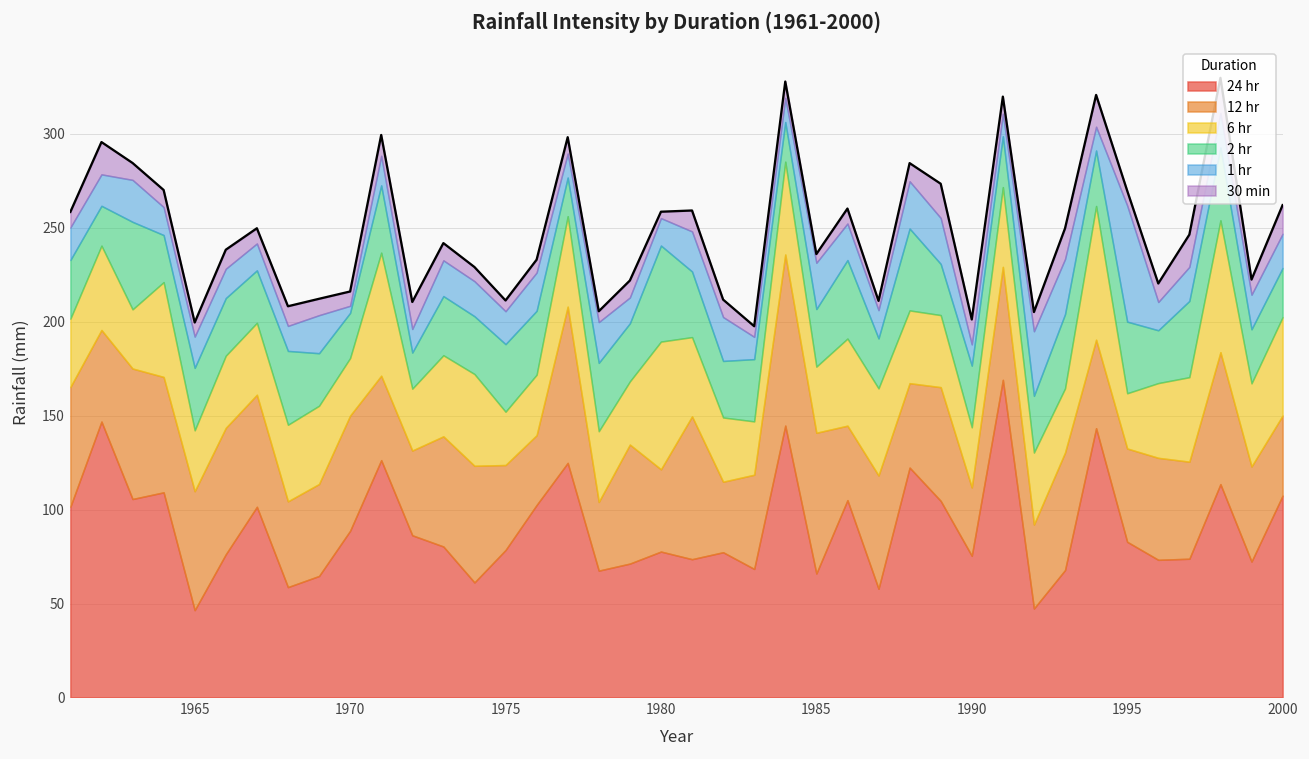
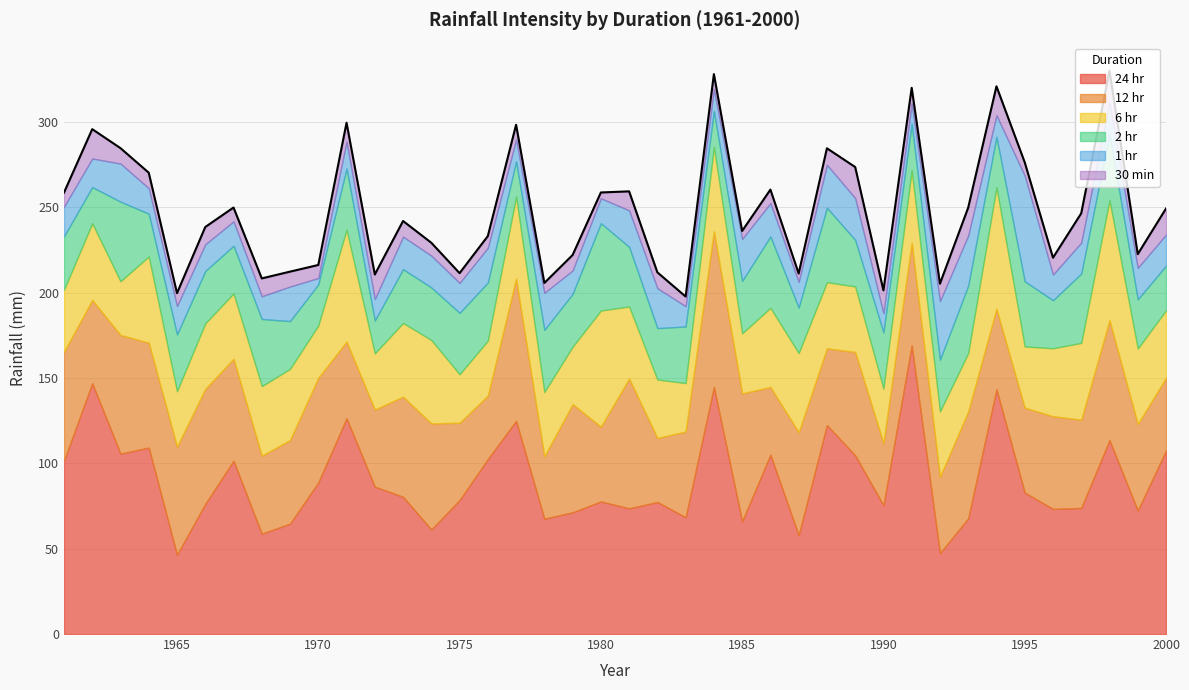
6 hr, 1995: 29 -> 36
6 hr, 2000: 52 -> 39
